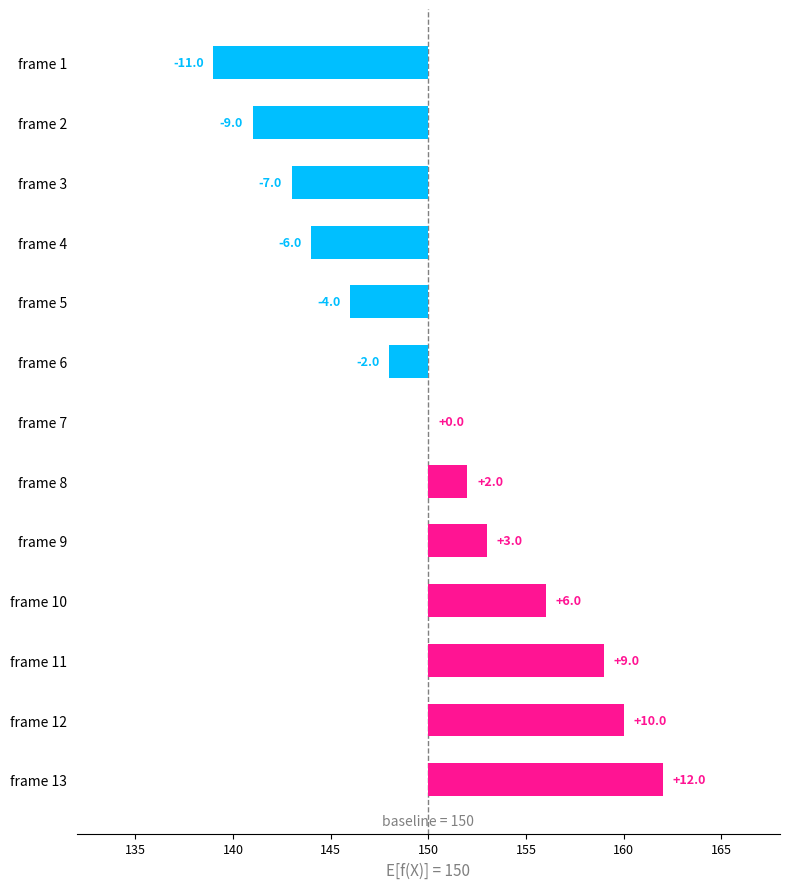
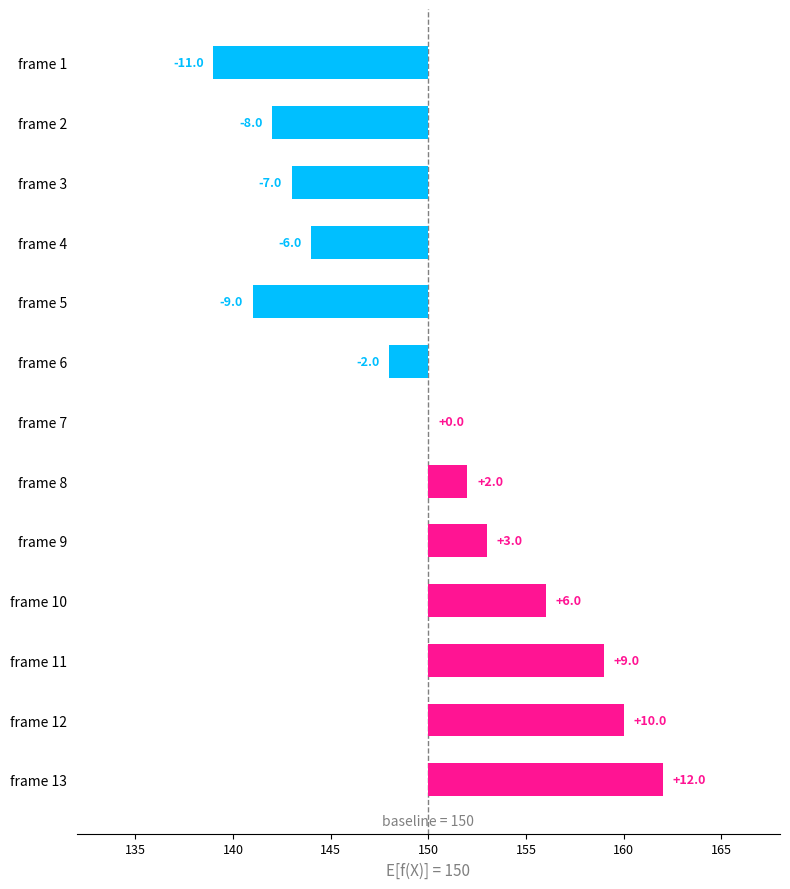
frame 2: -9.0 -> -8.0
frame 5: -4.0 -> -9.0
